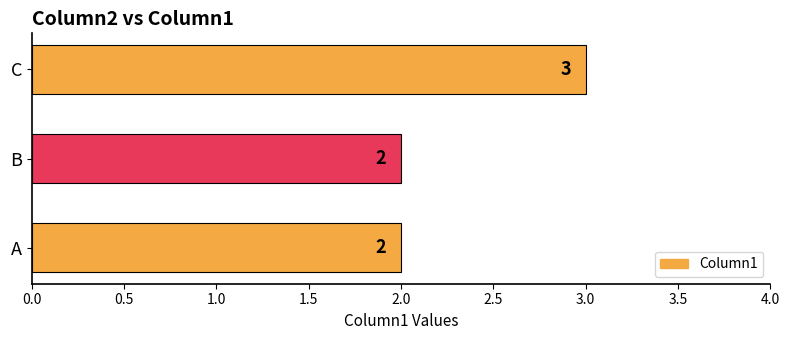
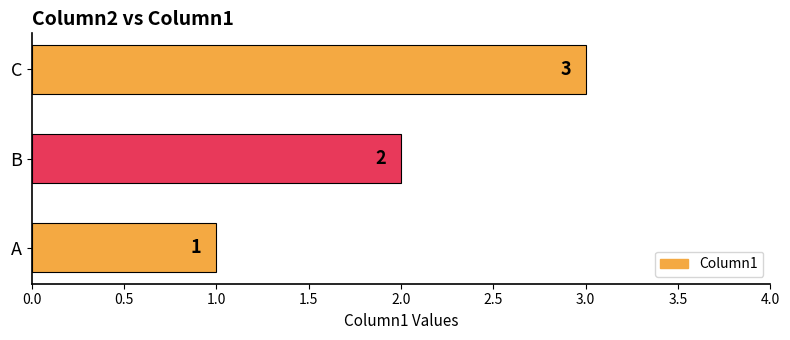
A: 2 -> 1
